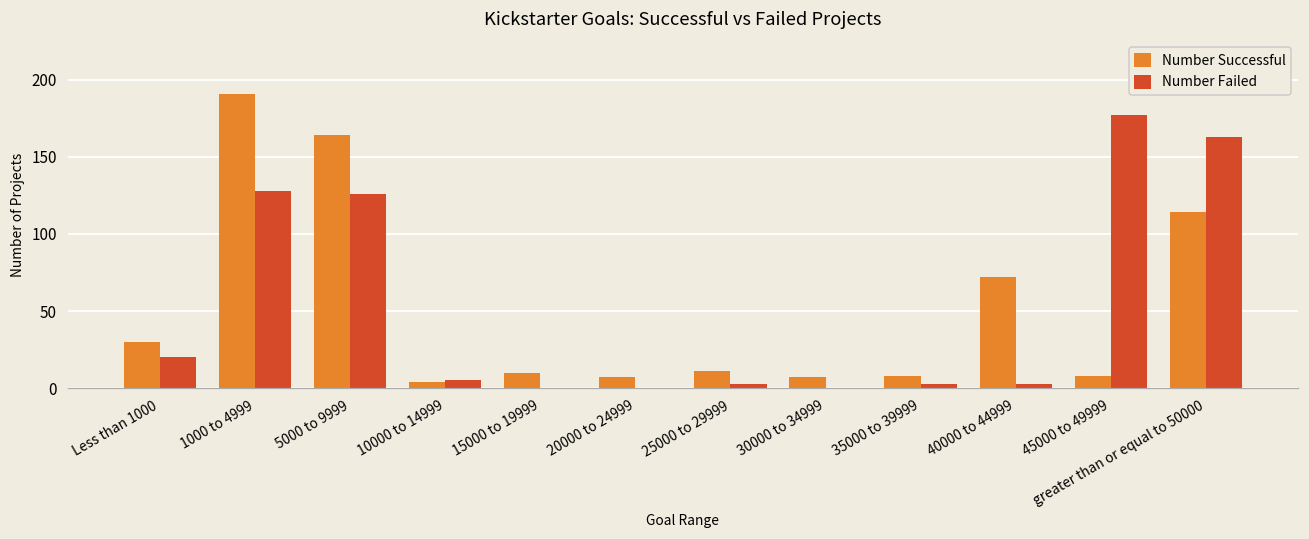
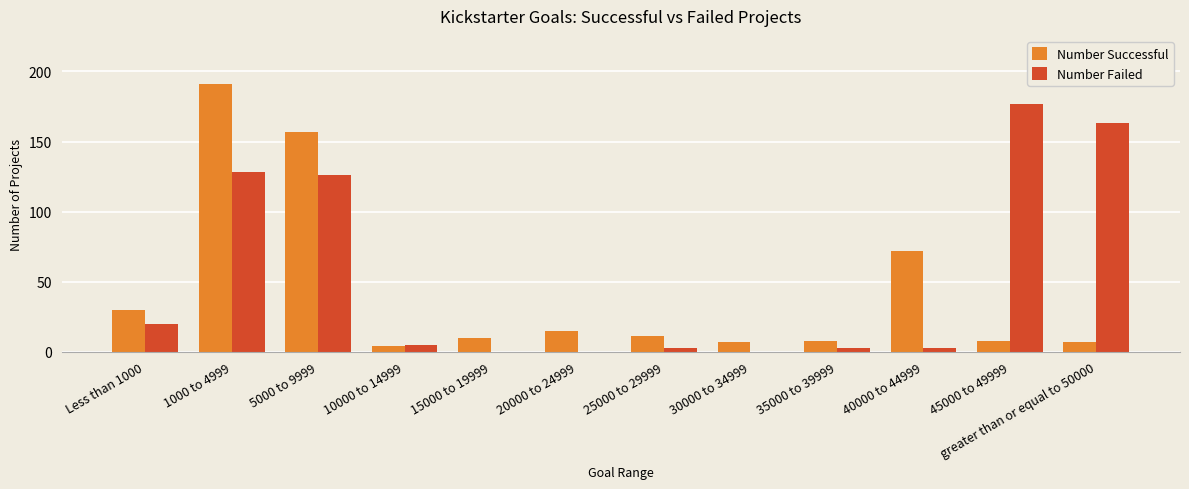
Number Successful, 5000 to 9999: 164 -> 157
Number Successful, 20000 to 24999: 7 -> 15
Number Successful, greater than or equal to 50000: 114 -> 7
